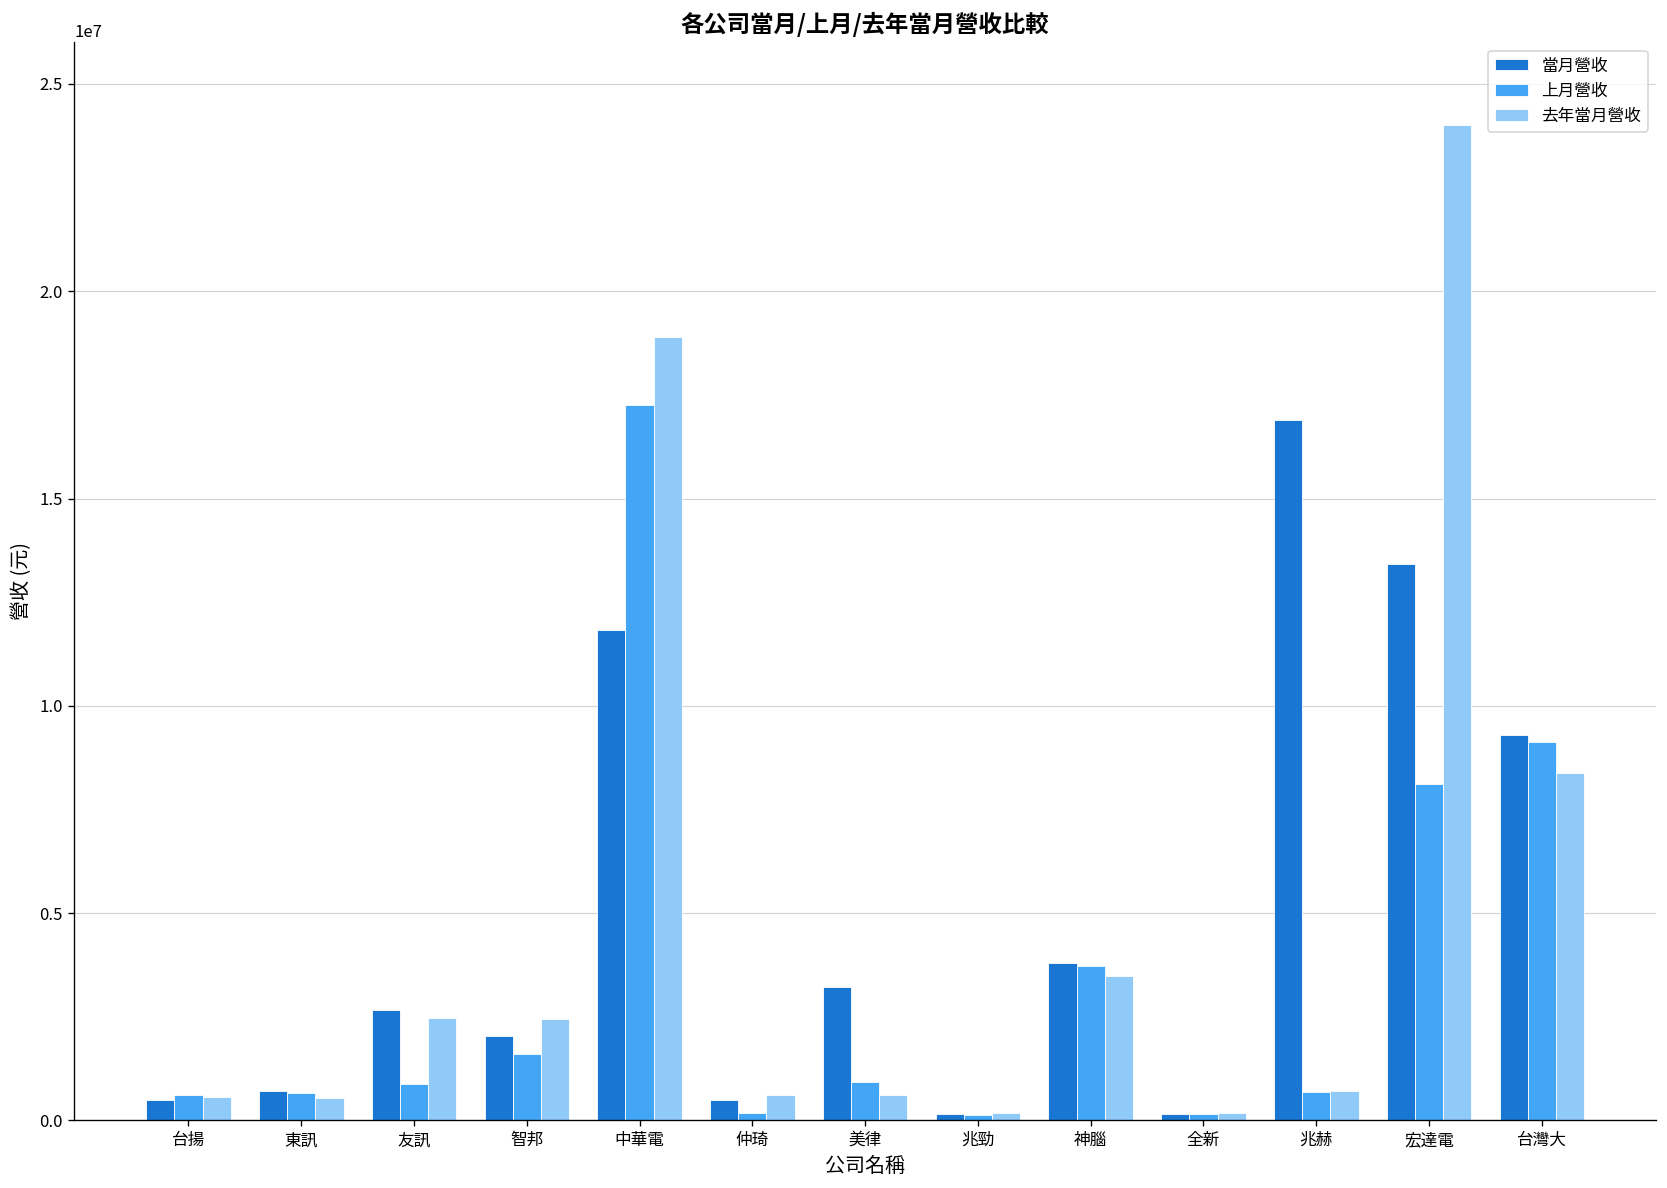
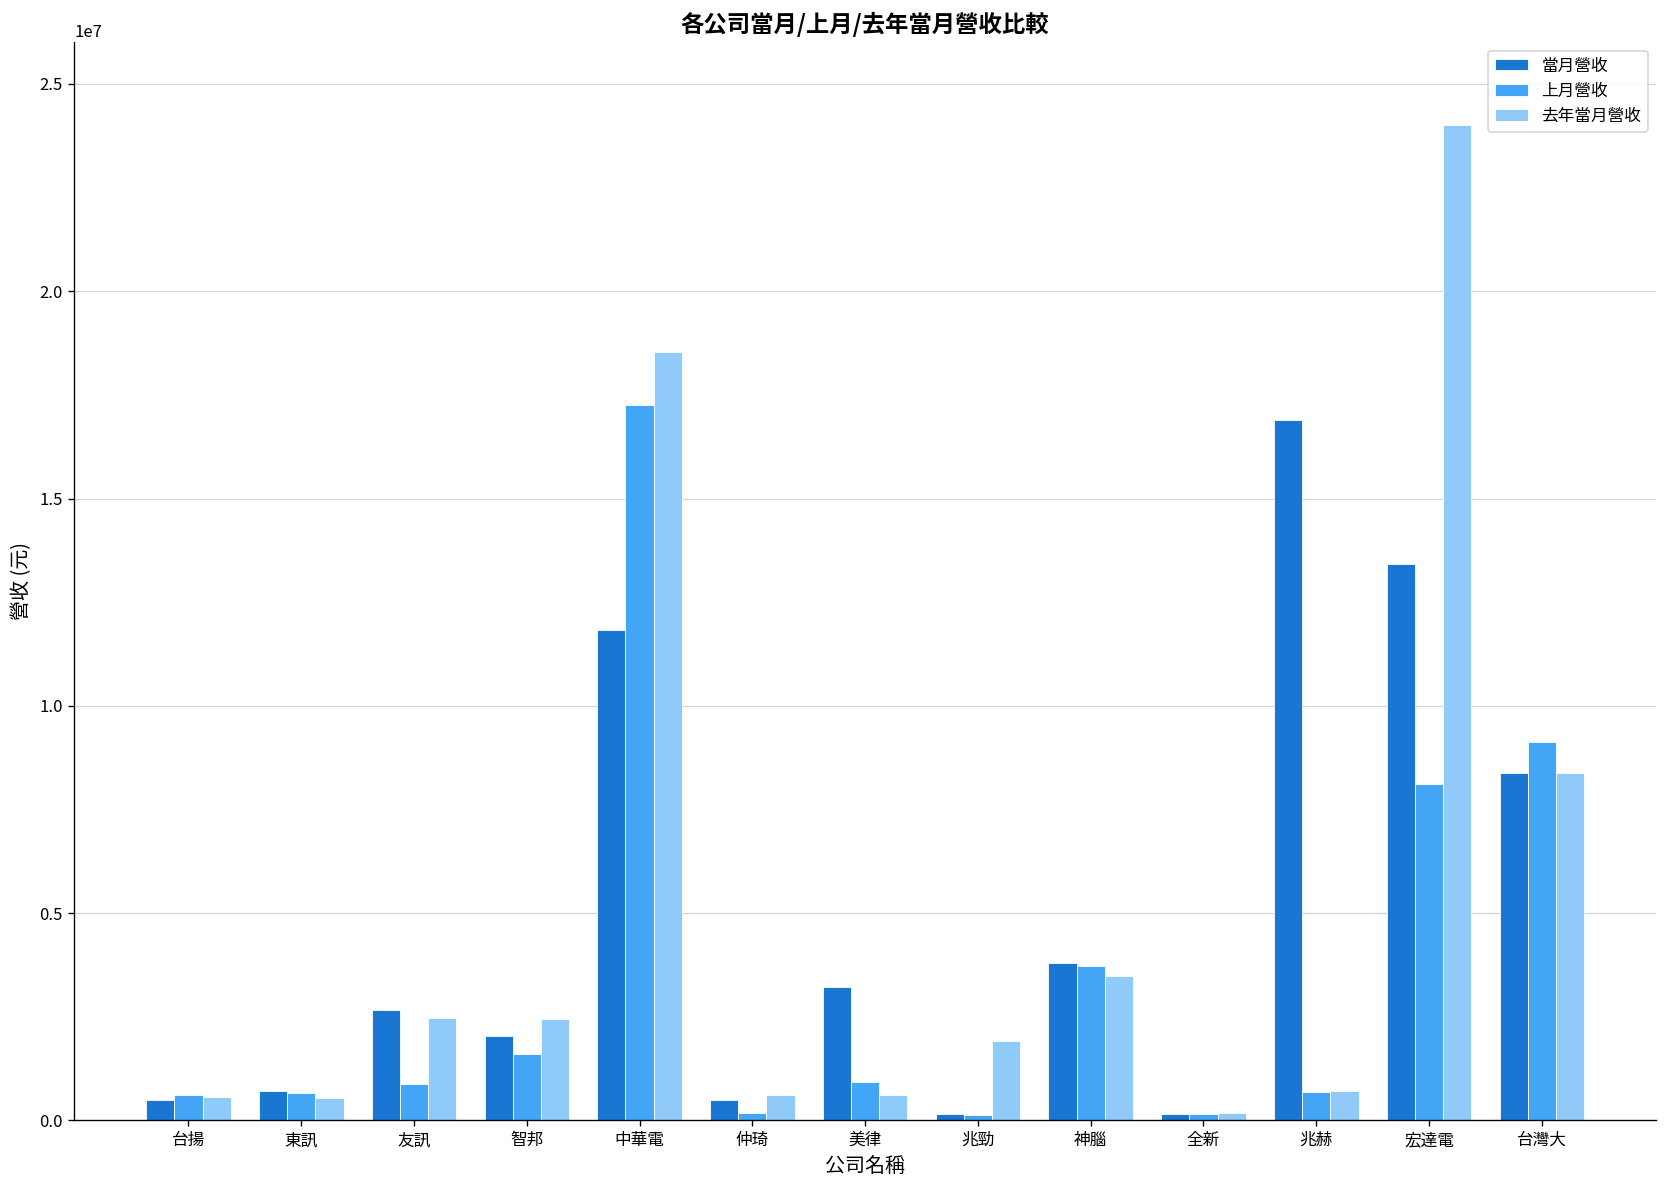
去年當月營收, 中華電: 18900000 -> 18500000
去年當月營收, 兆勁: 200000 -> 1900000
當月營收, 台灣大: 9300000 -> 8400000
